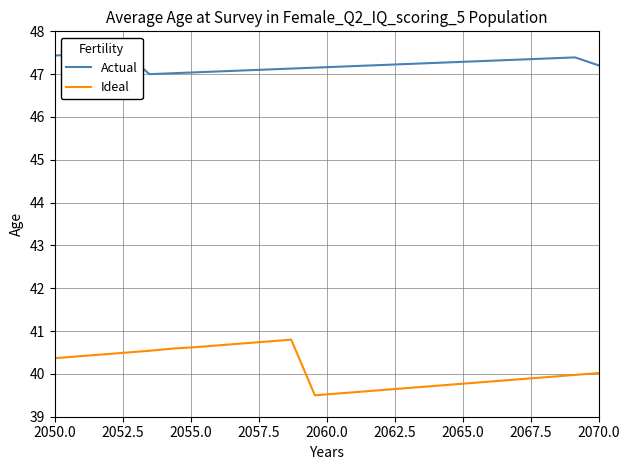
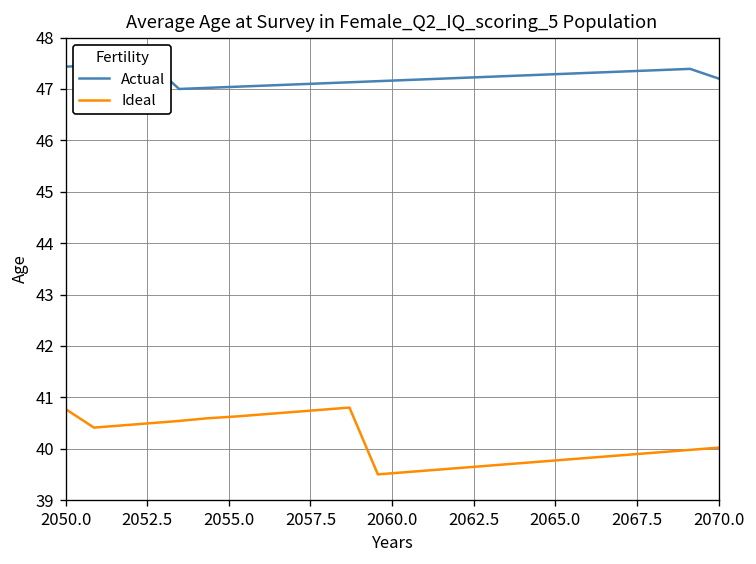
Ideal, 2050.0: 40.4 -> 40.8
